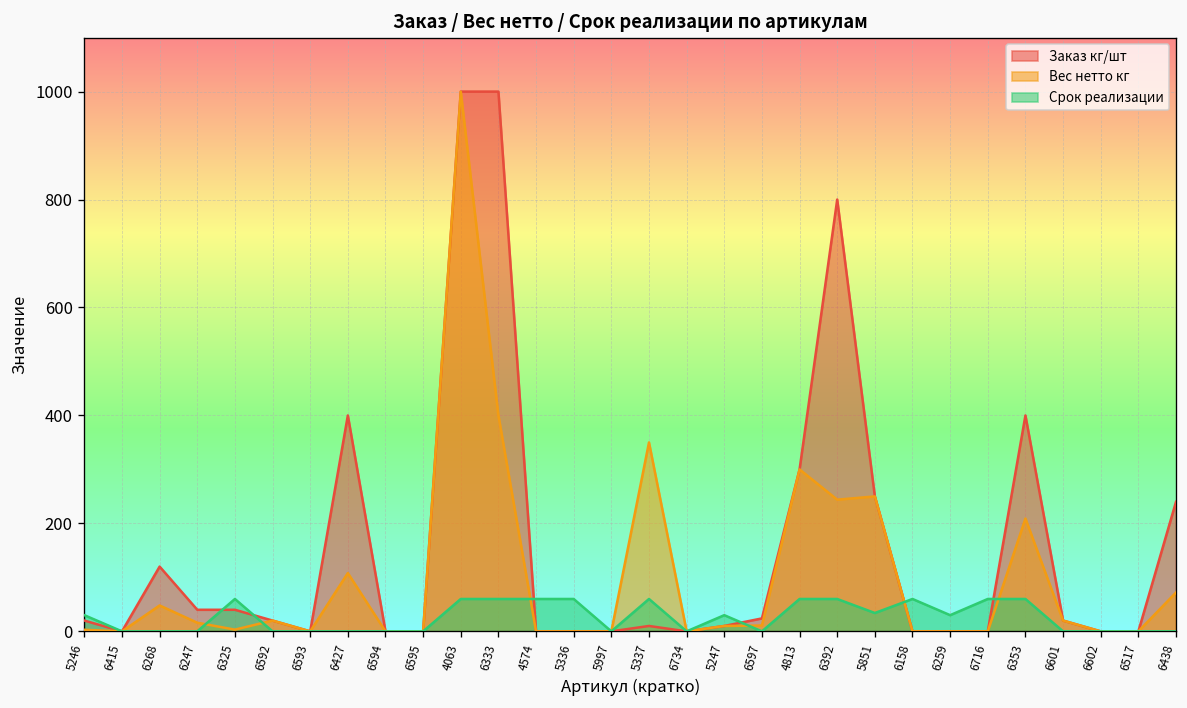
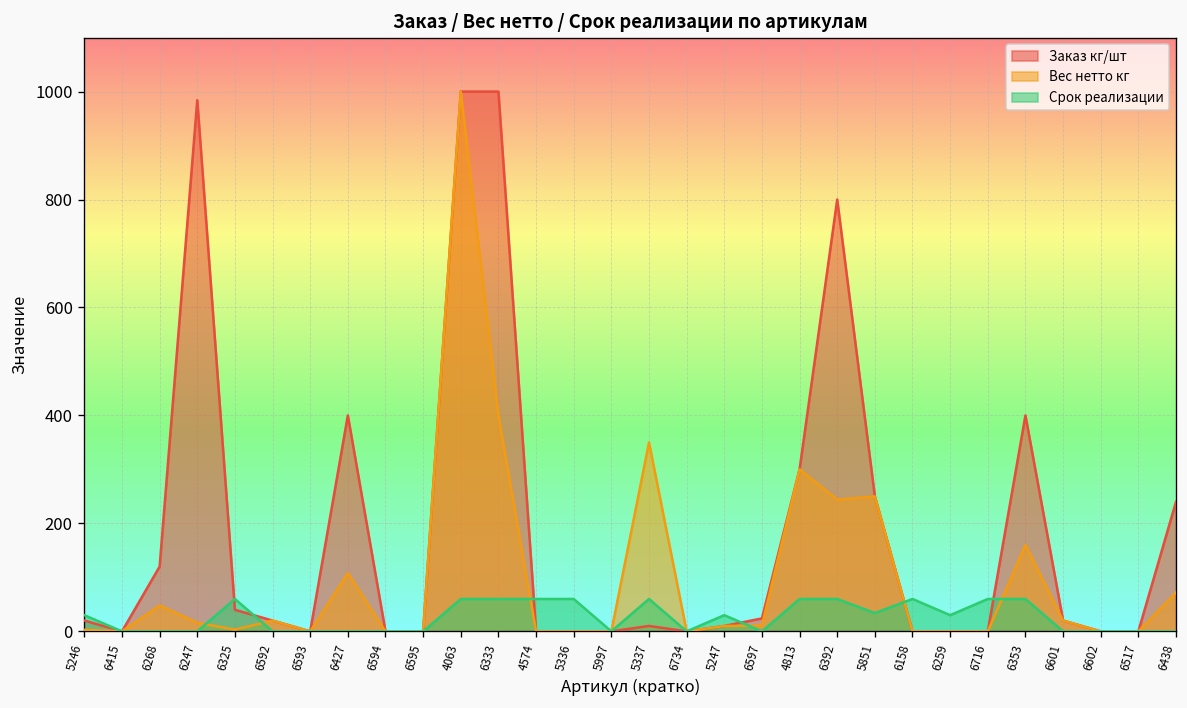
Заказ кг/шт, 6247: 40 -> 980
Вес нетто кг, 6353: 210 -> 160
